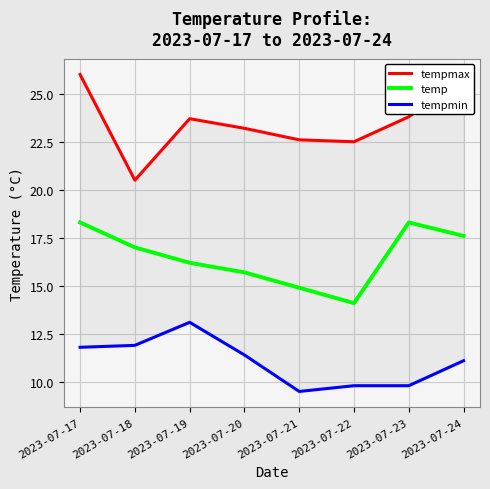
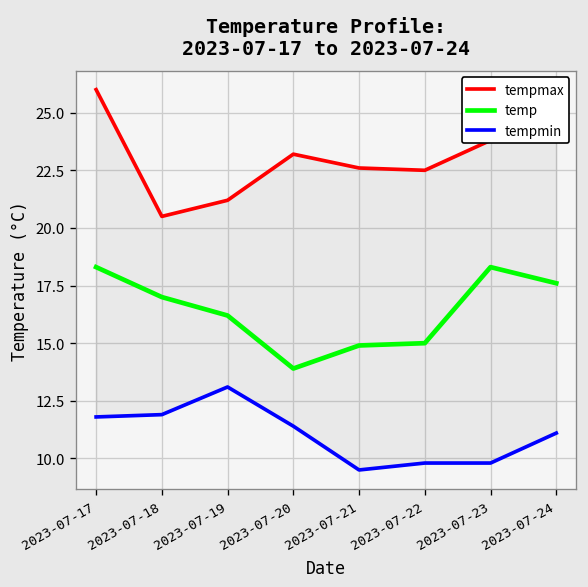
tempmax, 2023-07-19: 23.7 -> 21.2
temp, 2023-07-20: 15.7 -> 13.9
temp, 2023-07-22: 14.1 -> 15.0
